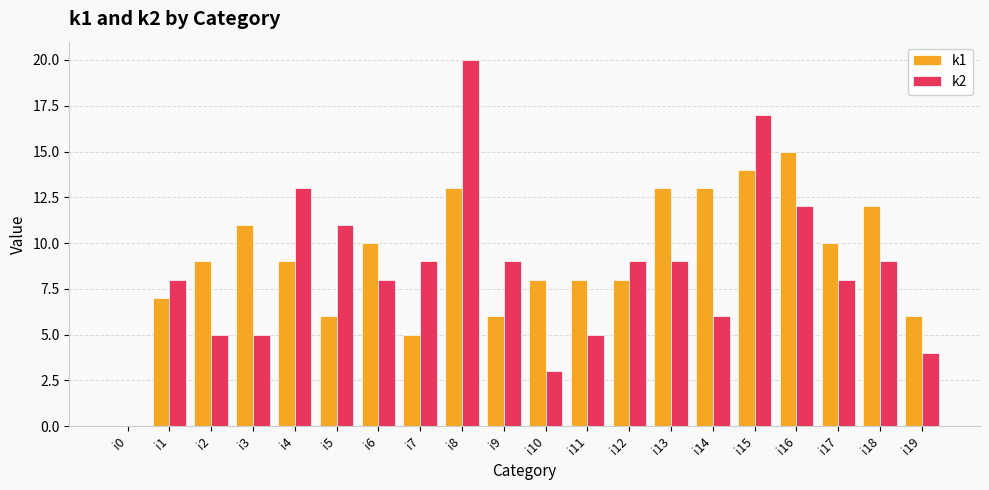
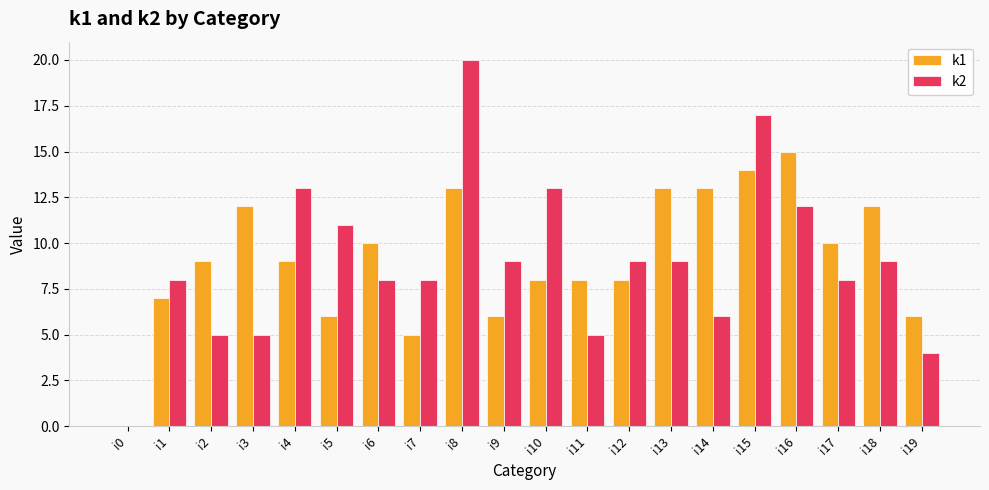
k1, i3: 11 -> 12
k2, i7: 9 -> 8
k2, i10: 3 -> 13
